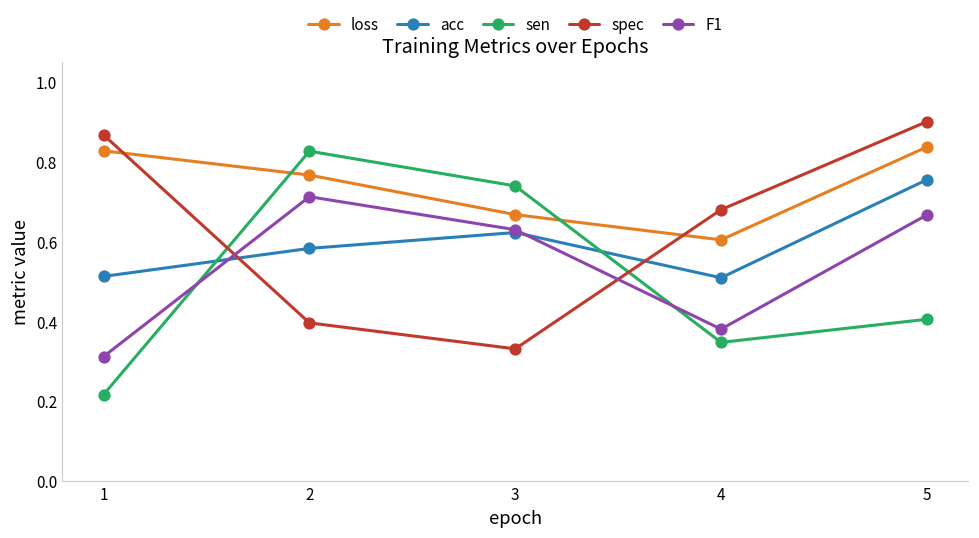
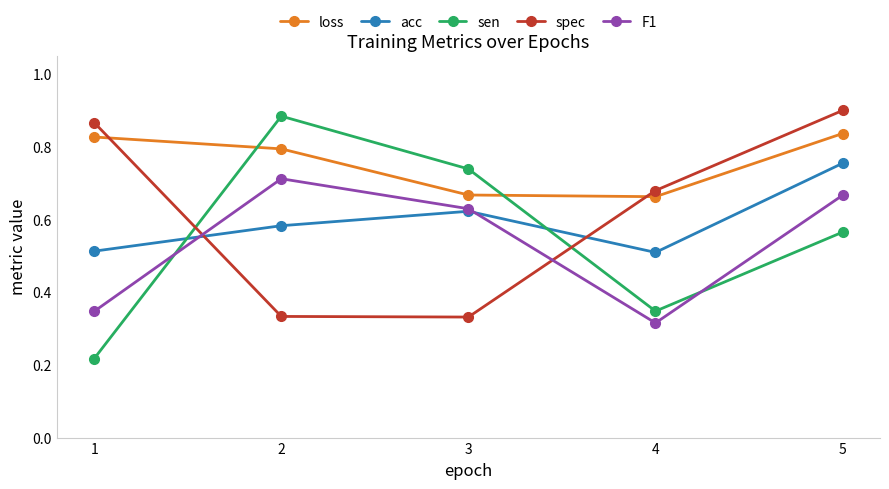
F1, 1: 0.31 -> 0.35
loss, 2: 0.77 -> 0.79
sen, 2: 0.83 -> 0.88
spec, 2: 0.40 -> 0.33
loss, 4: 0.60 -> 0.66
F1, 4: 0.38 -> 0.32
sen, 5: 0.41 -> 0.57
